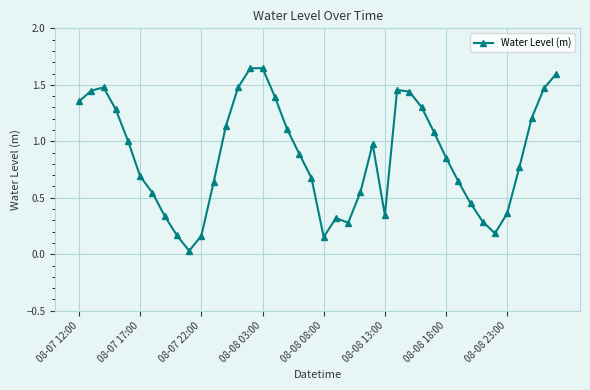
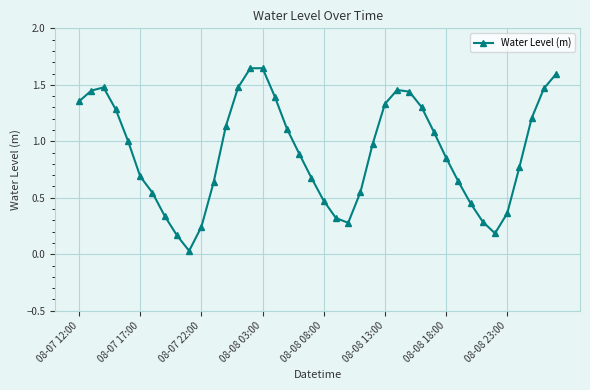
08-07 22:00: 0.16 -> 0.24
08-08 08:00: 0.15 -> 0.47
08-08 13:00: 0.35 -> 1.33
